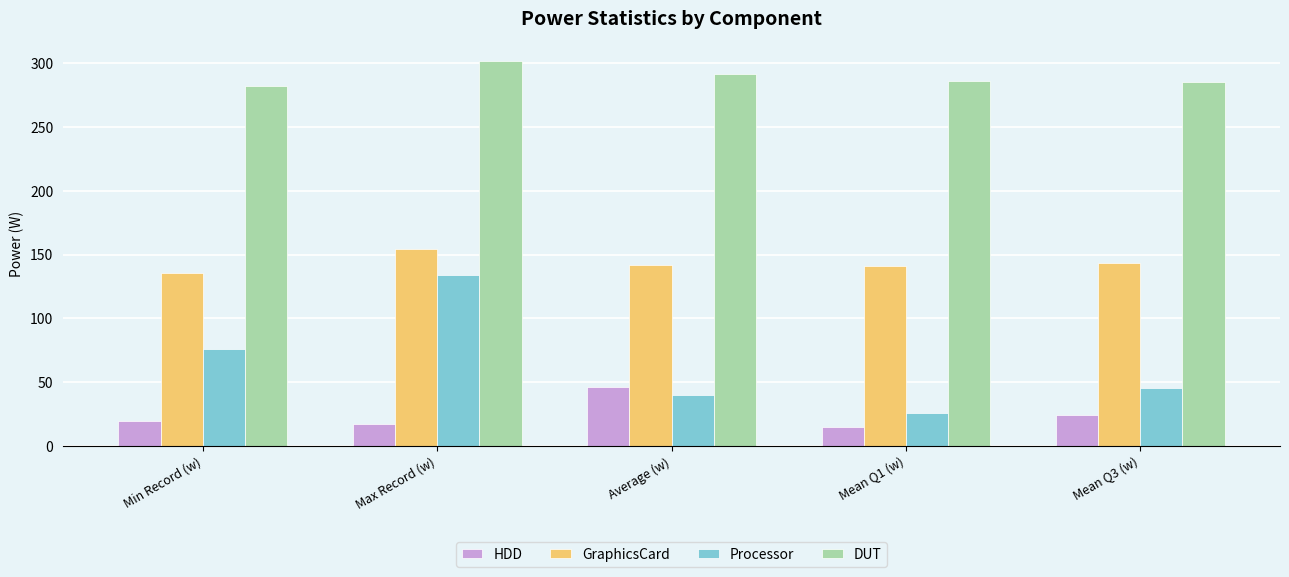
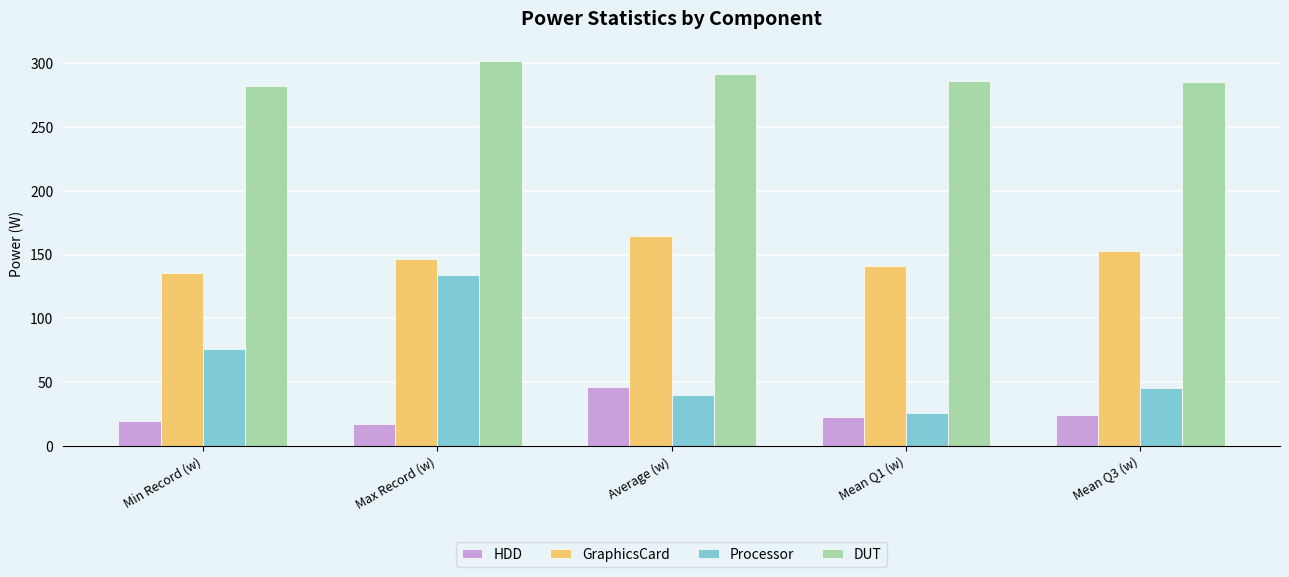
GraphicsCard, Max Record (w): 155 -> 147
GraphicsCard, Average (w): 142 -> 164
HDD, Mean Q1 (w): 15 -> 23
GraphicsCard, Mean Q3 (w): 143 -> 153
